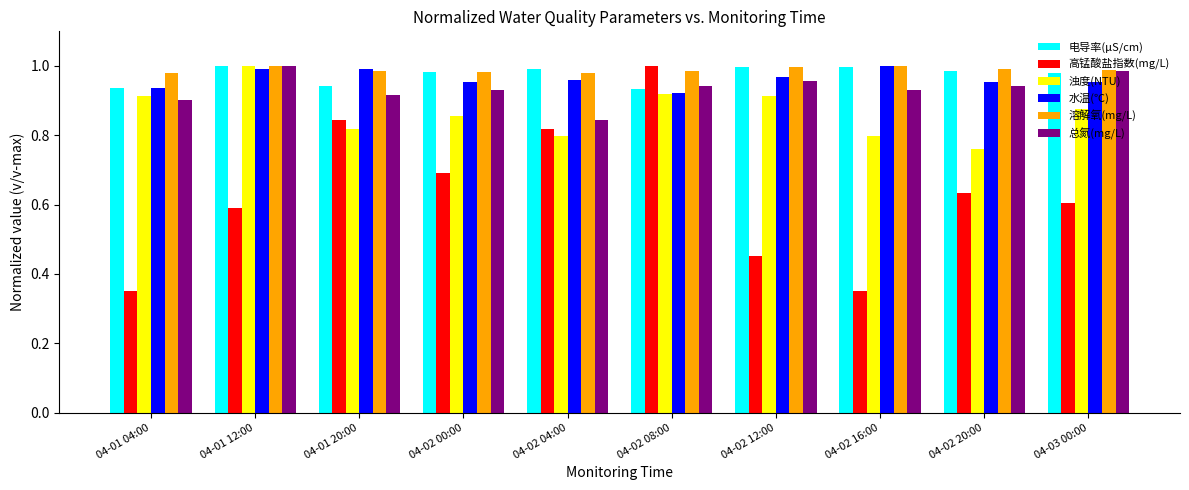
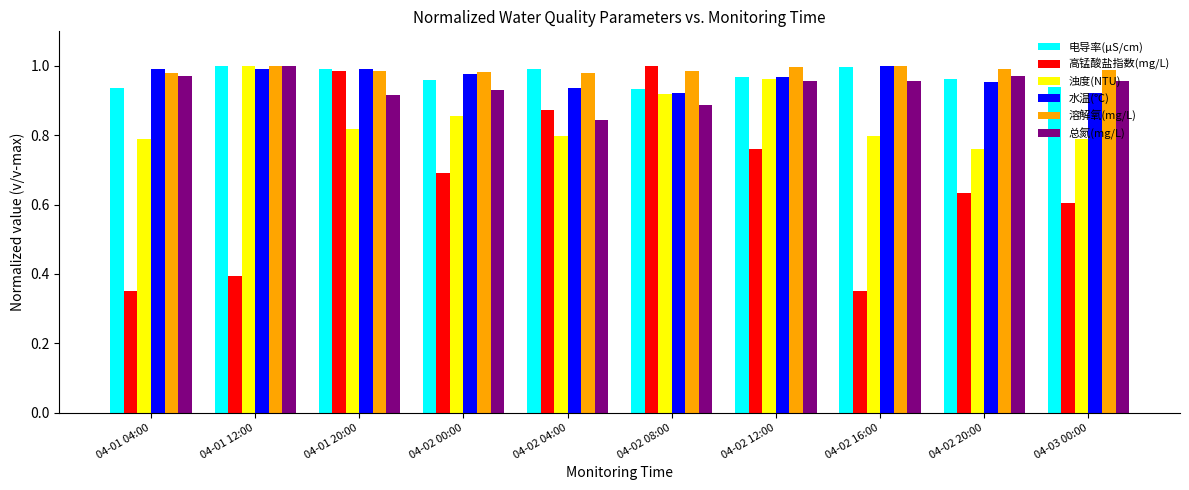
浊度(NTU), 04-01 04:00: 0.91 -> 0.79
水温(℃), 04-01 04:00: 0.94 -> 0.99
总氮(mg/L), 04-01 04:00: 0.90 -> 0.97
高锰酸盐指数(mg/L), 04-01 12:00: 0.59 -> 0.39
电导率(μS/cm), 04-01 20:00: 0.94 -> 0.99
高锰酸盐指数(mg/L), 04-01 20:00: 0.85 -> 0.99
电导率(μS/cm), 04-02 00:00: 0.98 -> 0.96
水温(℃), 04-02 00:00: 0.95 -> 0.98
高锰酸盐指数(mg/L), 04-02 04:00: 0.82 -> 0.87
水温(℃), 04-02 04:00: 0.96 -> 0.94
总氮(mg/L), 04-02 08:00: 0.94 -> 0.89
电导率(μS/cm), 04-02 12:00: 1.00 -> 0.97
高锰酸盐指数(mg/L), 04-02 12:00: 0.45 -> 0.76
浊度(NTU), 04-02 12:00: 0.91 -> 0.96
总氮(mg/L), 04-02 16:00: 0.93 -> 0.96
电导率(μS/cm), 04-02 20:00: 0.98 -> 0.96
总氮(mg/L), 04-02 20:00: 0.94 -> 0.97
电导率(μS/cm), 04-03 00:00: 0.98 -> 0.94
浊度(NTU), 04-03 00:00: 0.88 -> 0.79
水温(℃), 04-03 00:00: 0.95 -> 0.92
总氮(mg/L), 04-03 00:00: 0.99 -> 0.96
